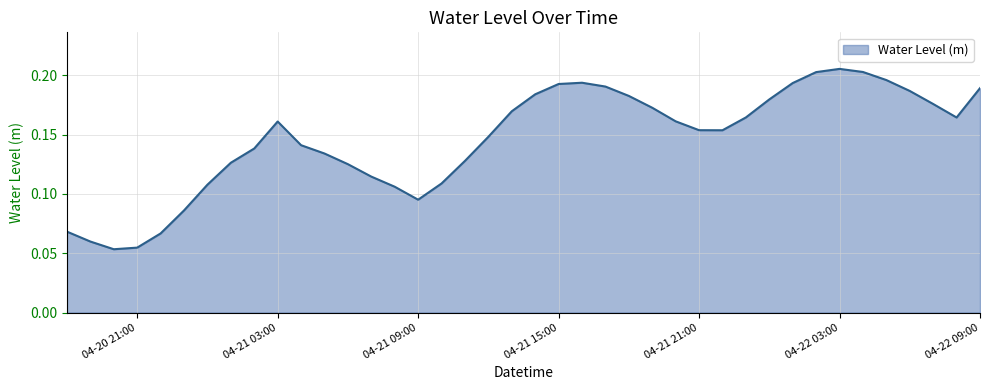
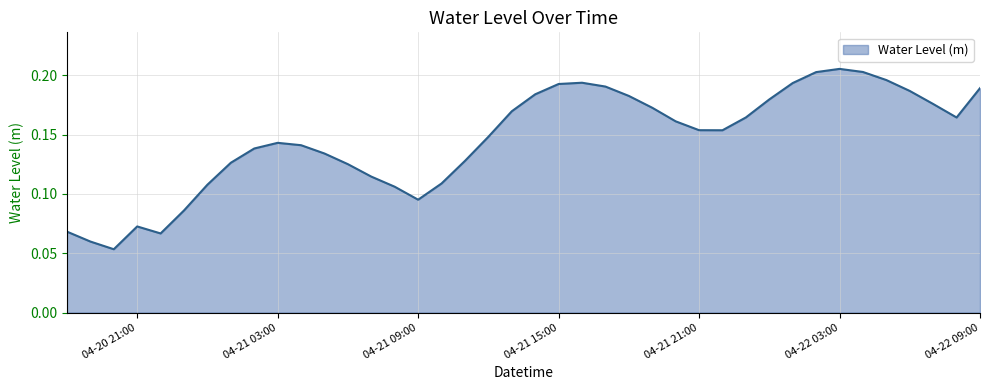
04-20 21:00: 0.055 -> 0.073
04-21 03:00: 0.161 -> 0.143
